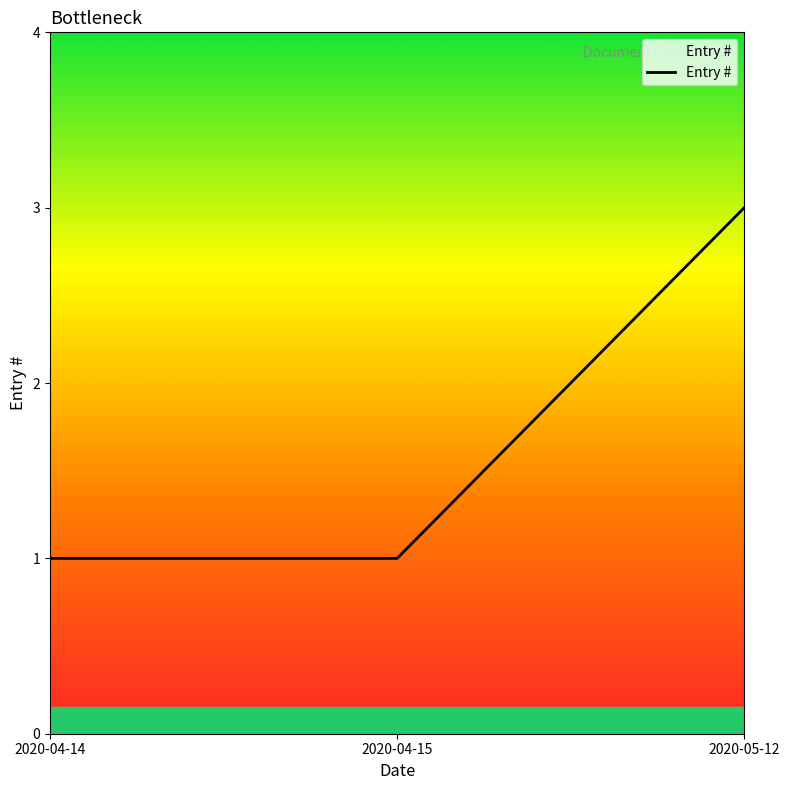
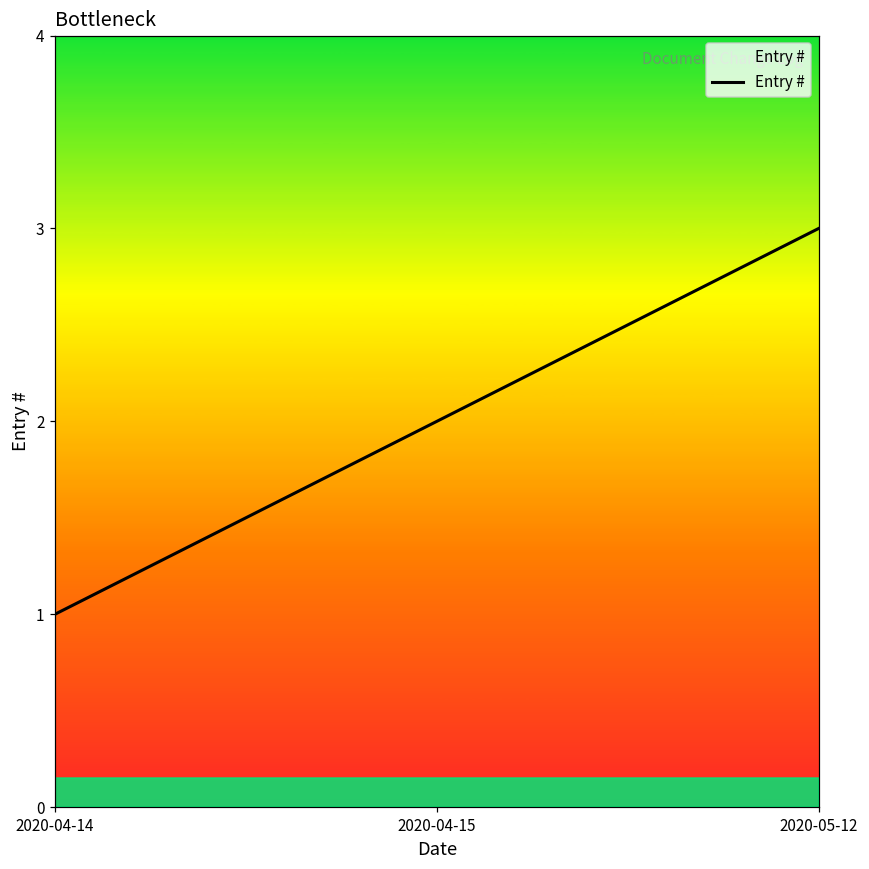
2020-04-15: 1 -> 2
